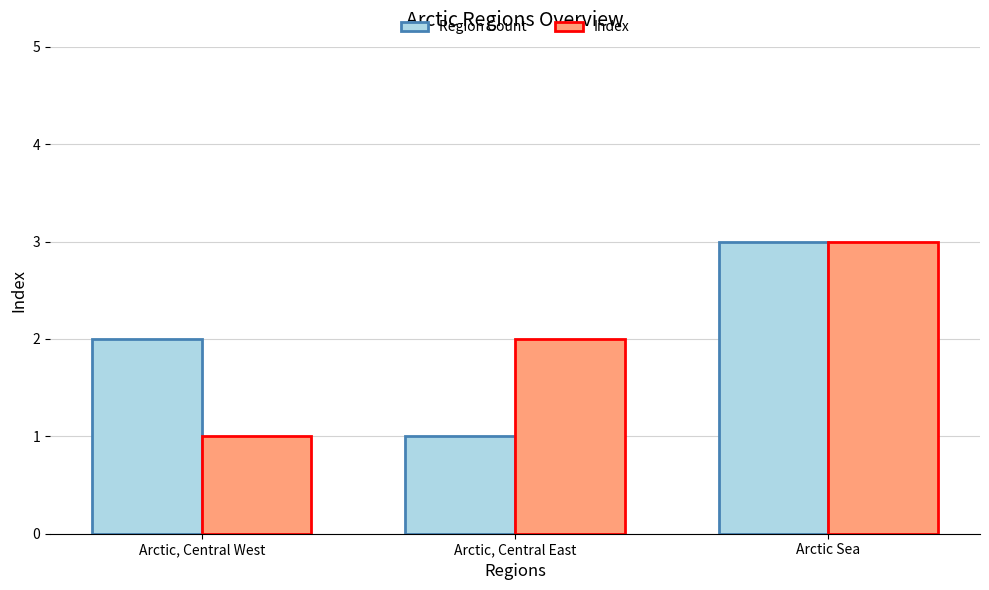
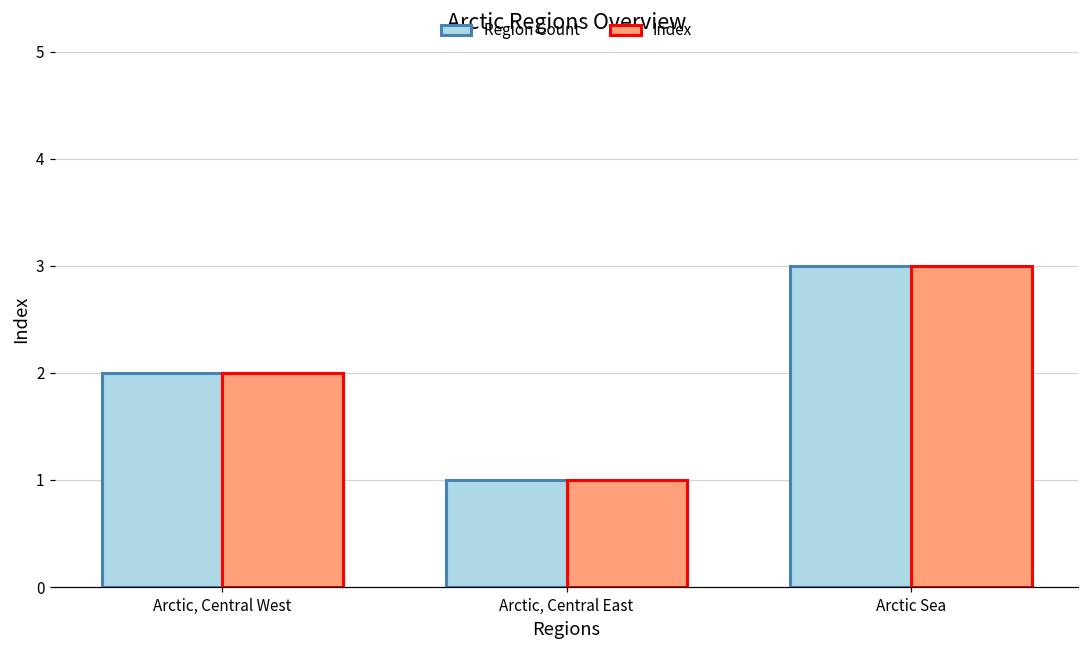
Index, Arctic, Central West: 1 -> 2
Index, Arctic, Central East: 2 -> 1
